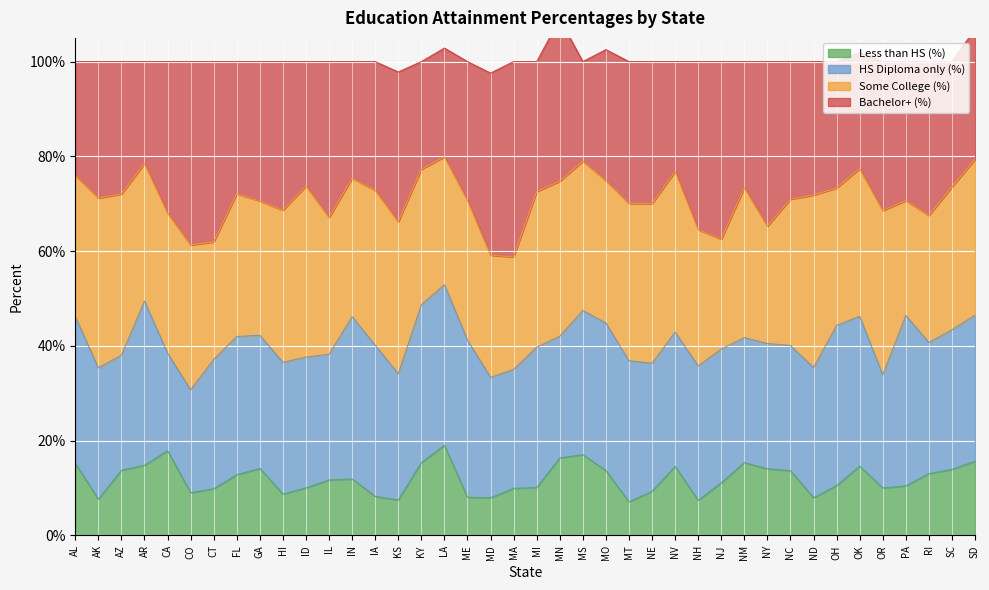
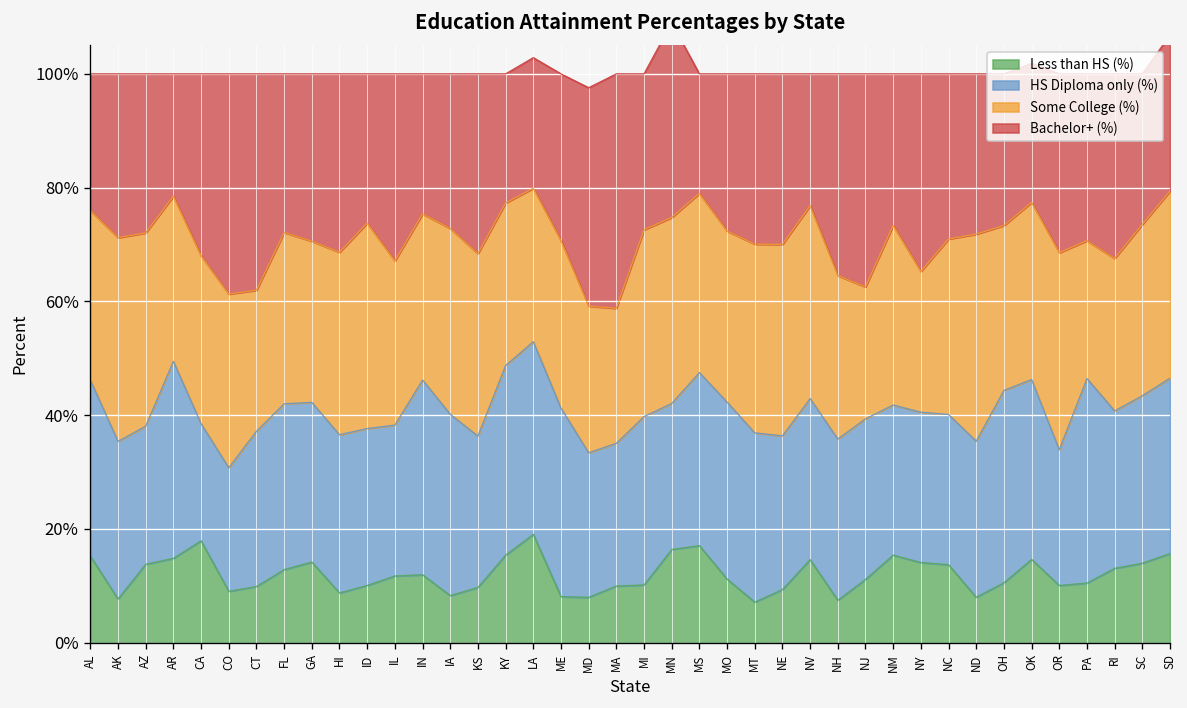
Less than HS (%), KS: 7% -> 10%
Less than HS (%), MO: 14% -> 11%
